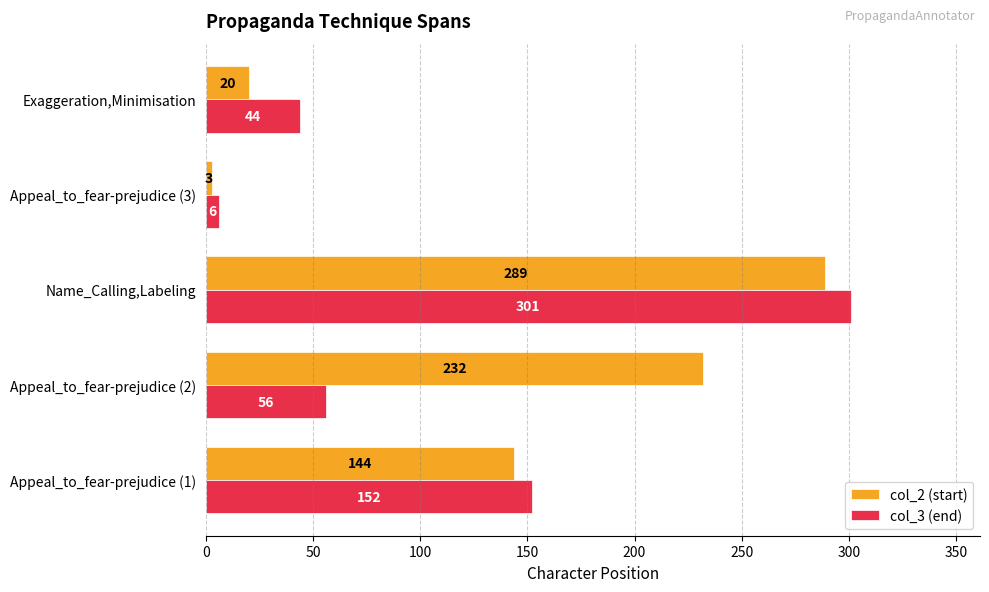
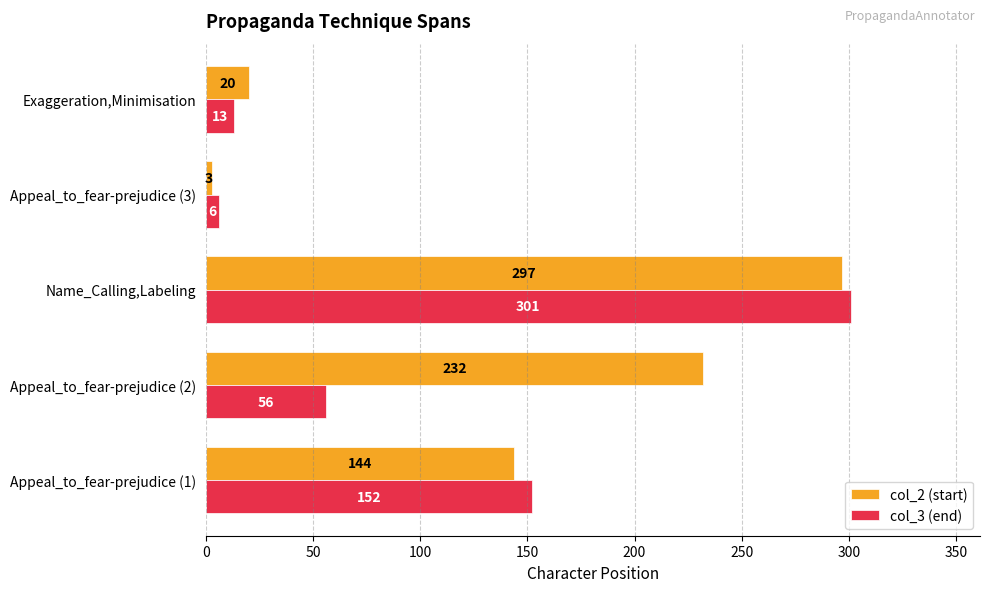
col_3 (end), Exaggeration,Minimisation: 44 -> 13
col_2 (start), Name_Calling,Labeling: 289 -> 297
